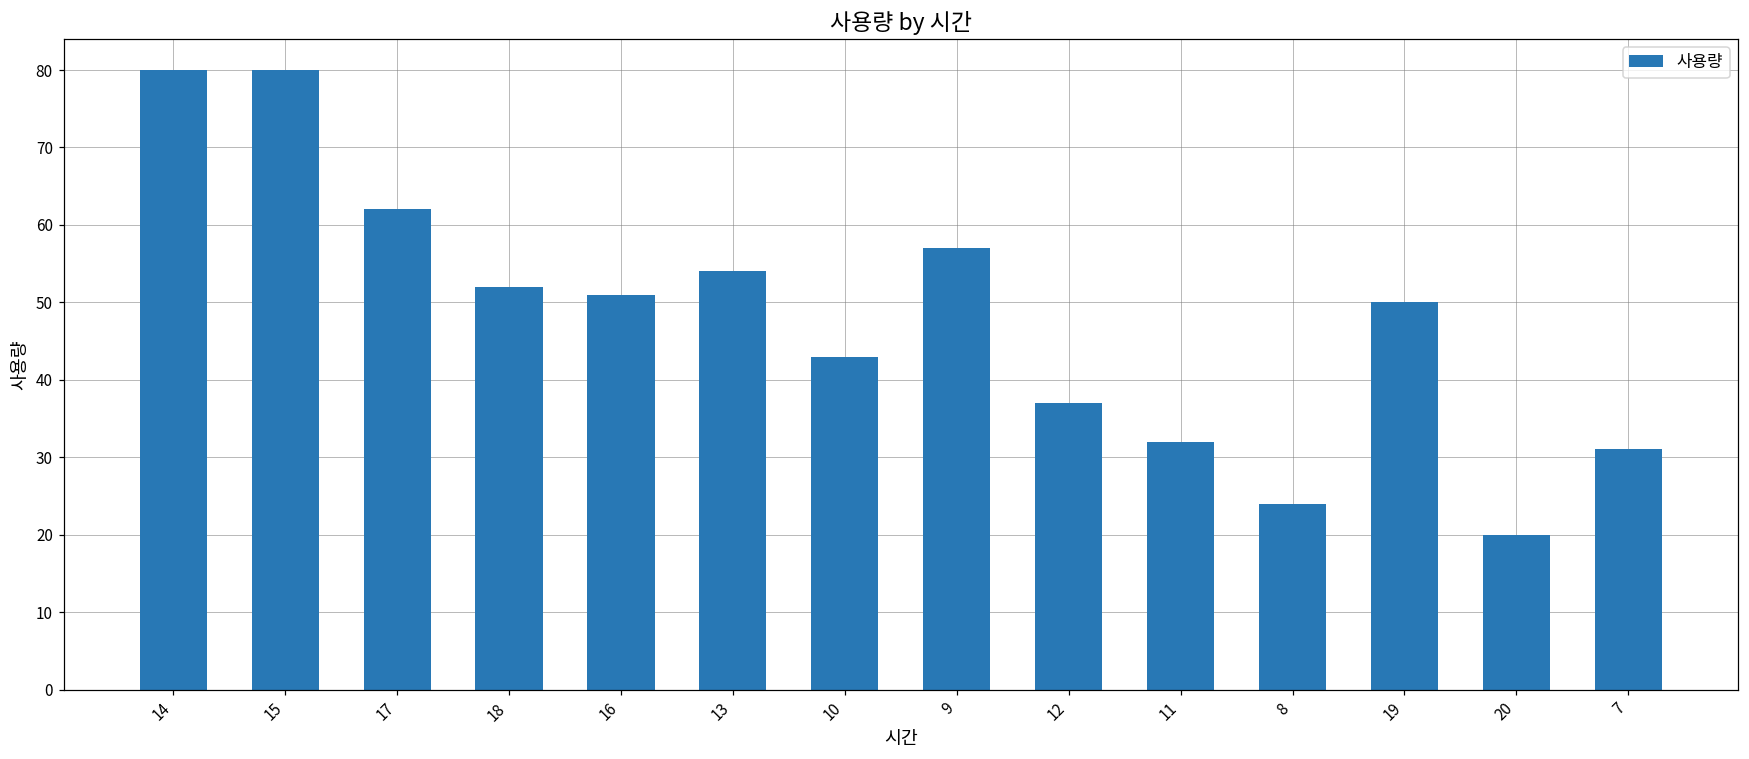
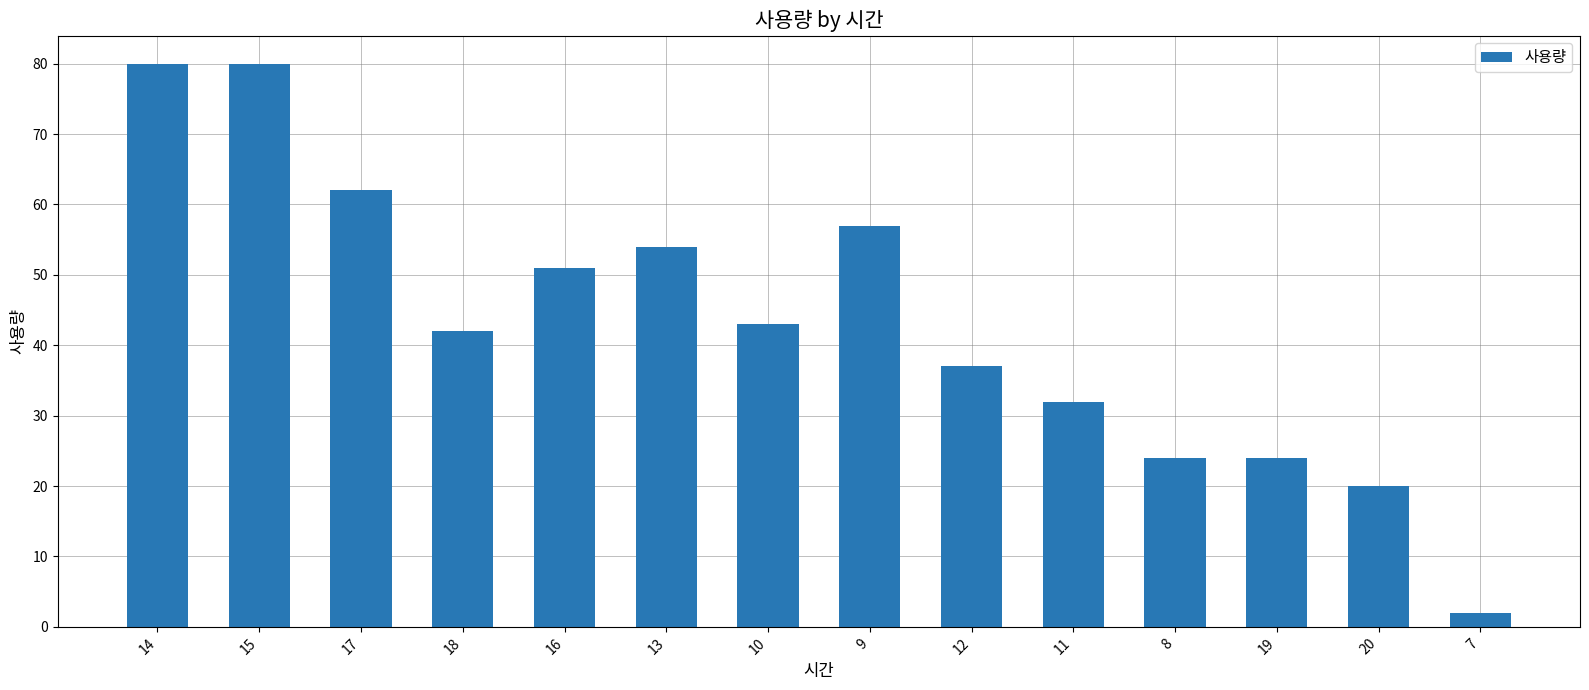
18: 52 -> 42
19: 50 -> 24
7: 31 -> 2
